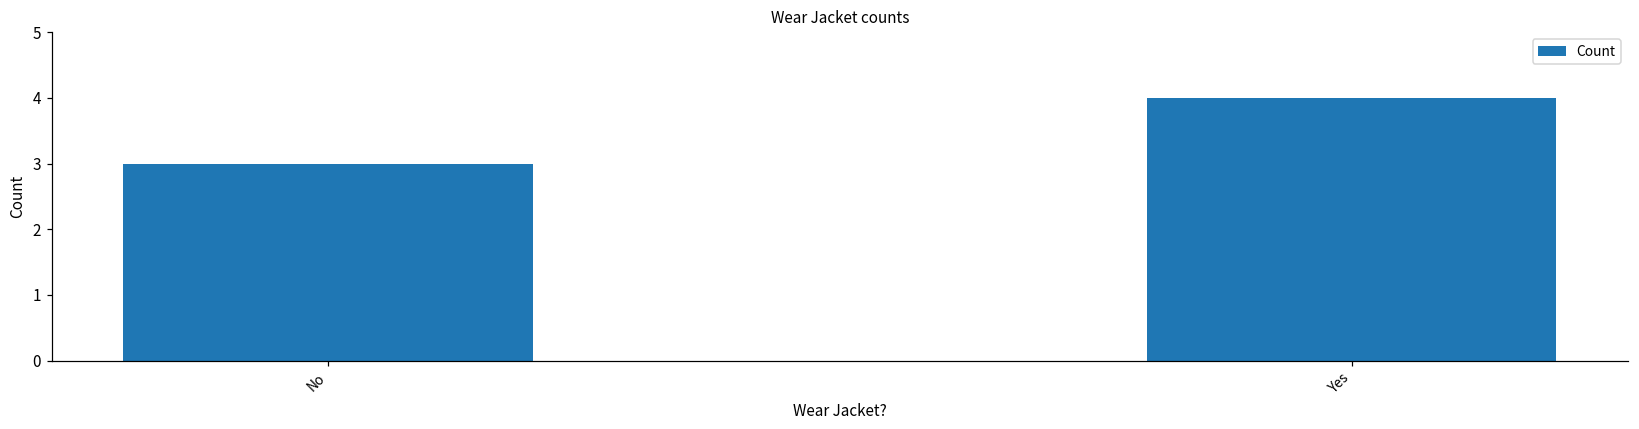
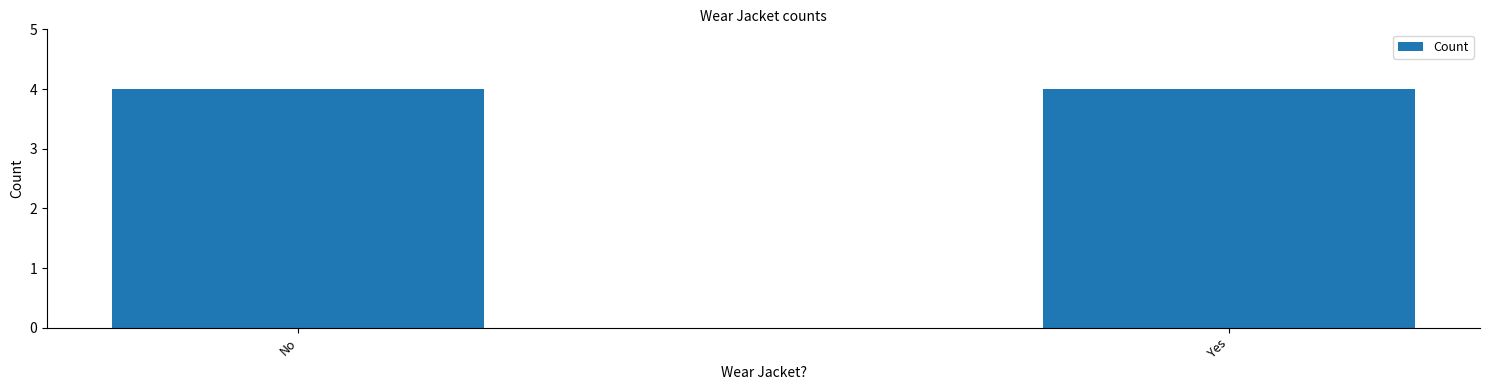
No: 3 -> 4
